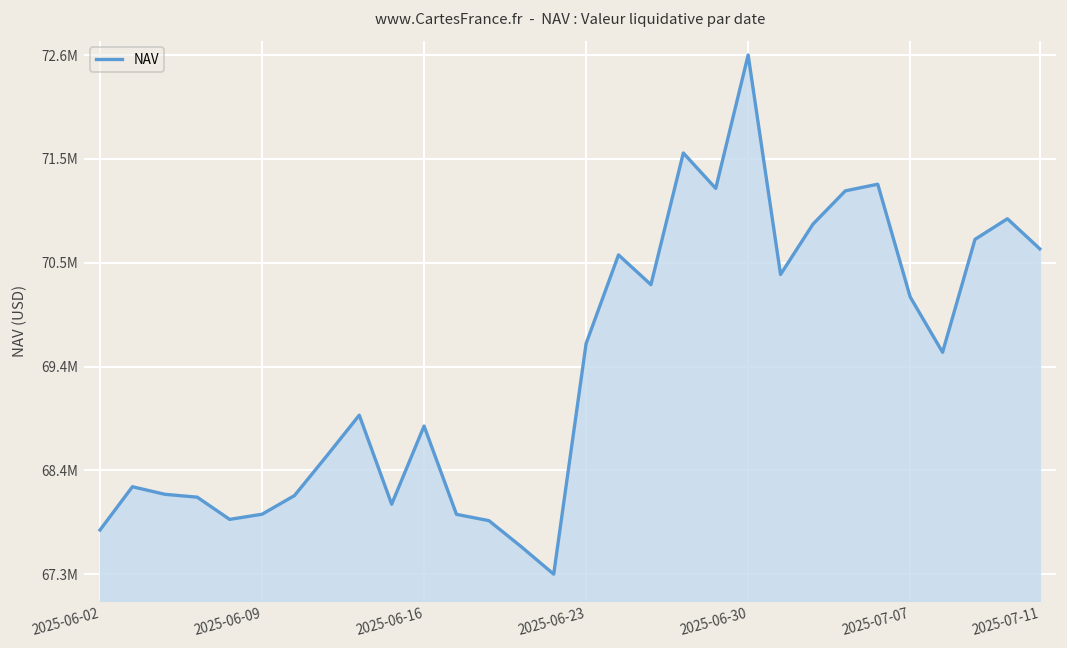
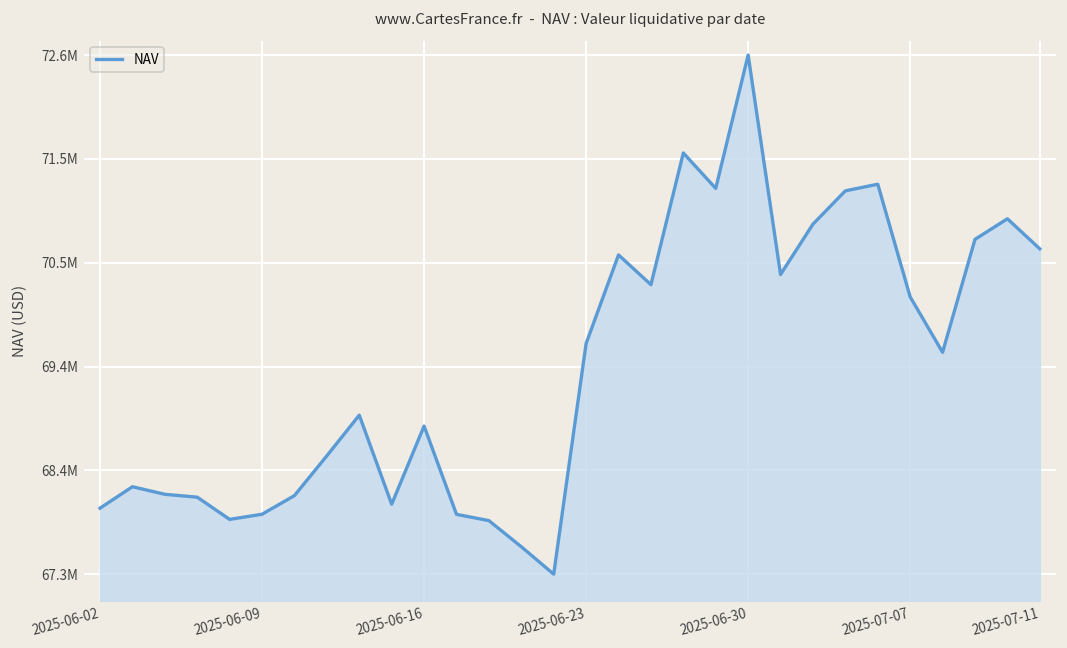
2025-06-02: 67800000 -> 68000000
